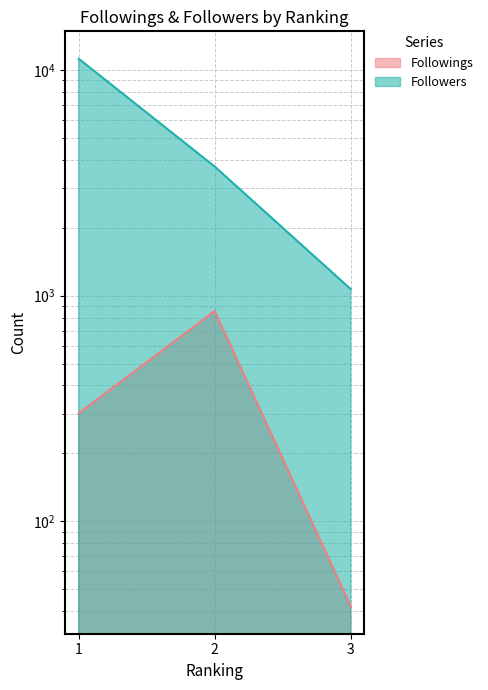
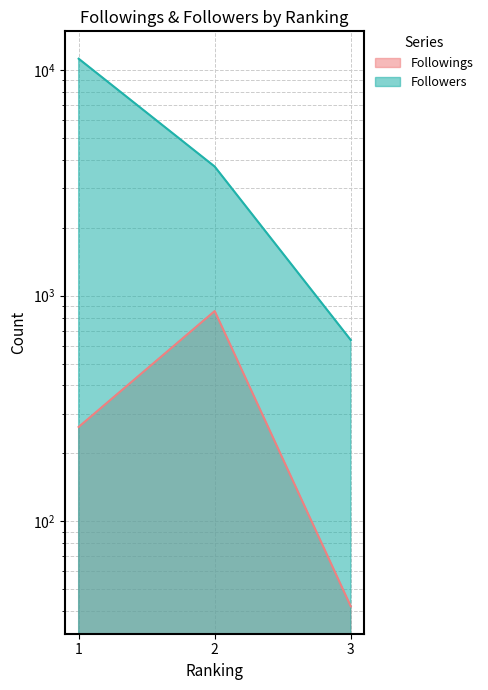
Followings, 1: 300 -> 260
Followers, 3: 1100 -> 640
